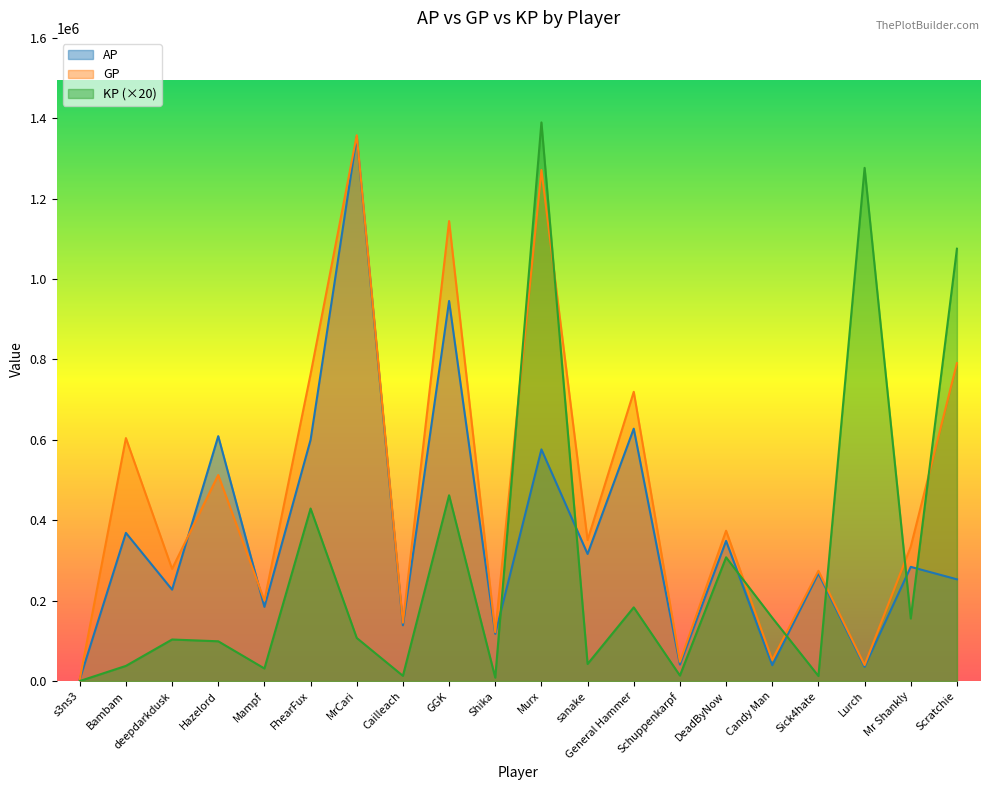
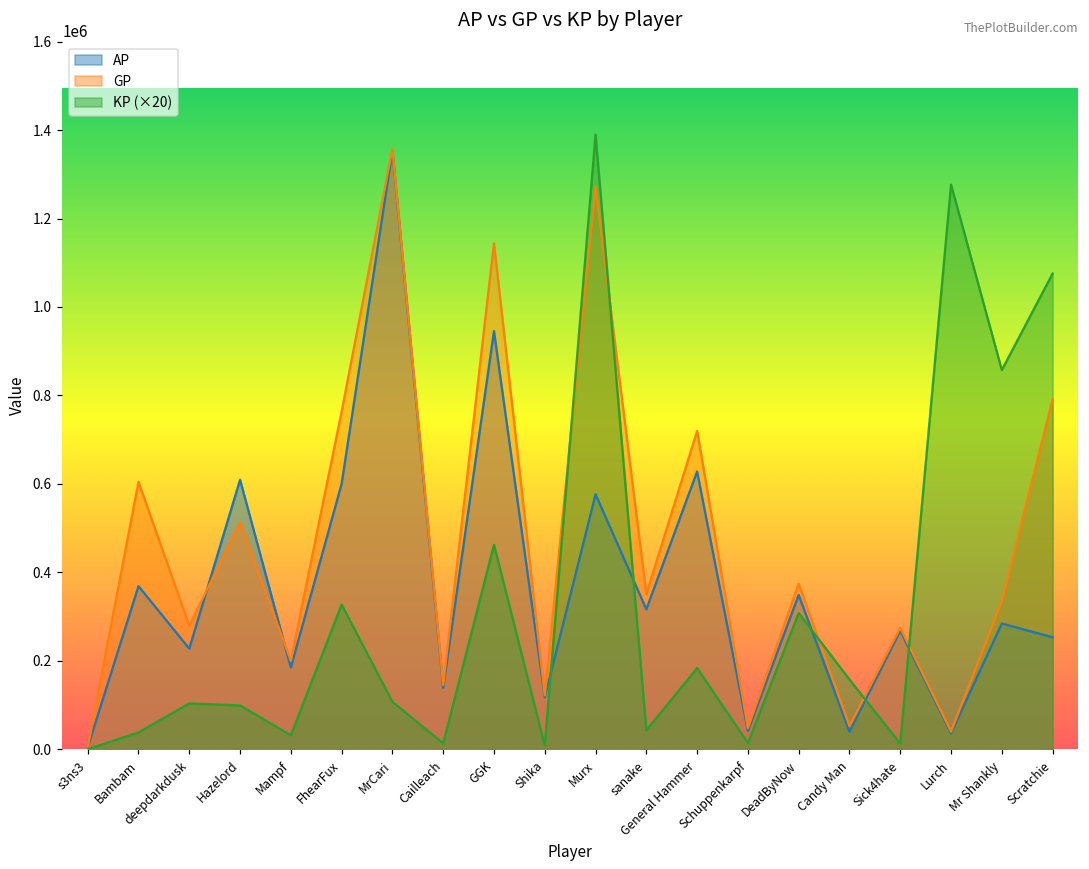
KP (×20), FhearFux: 430000 -> 330000
KP (×20), Mr Shankly: 160000 -> 860000
